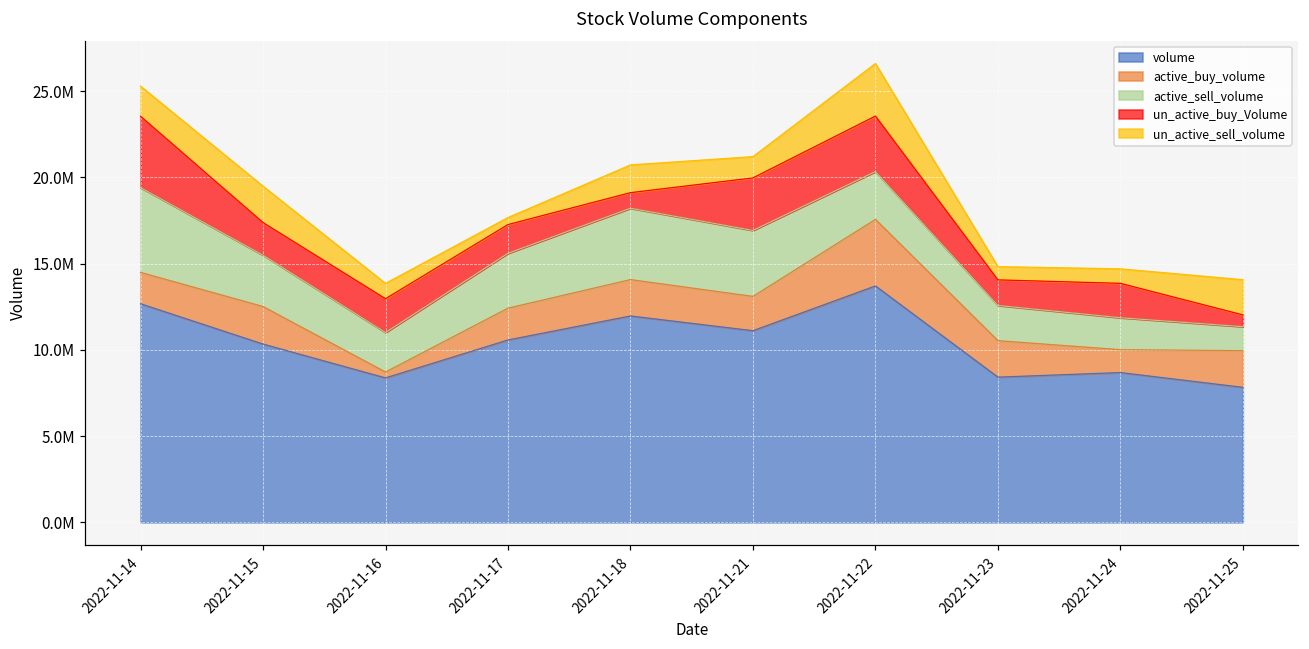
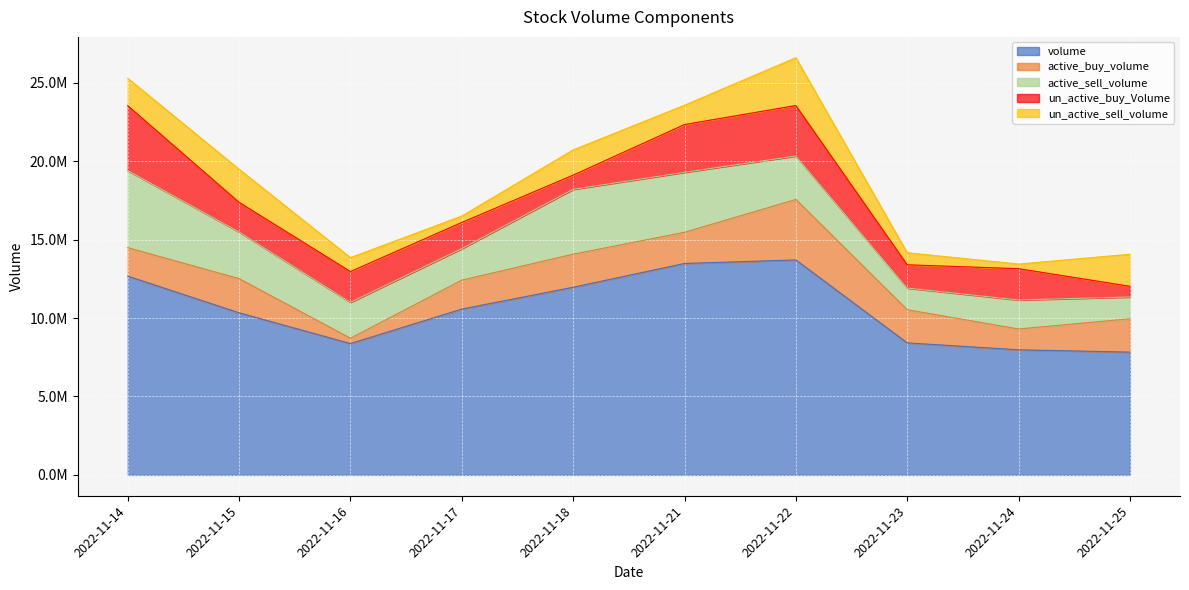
active_sell_volume, 2022-11-17: 3200000 -> 2000000
volume, 2022-11-21: 11100000 -> 13500000
active_sell_volume, 2022-11-23: 2000000 -> 1400000
volume, 2022-11-24: 8700000 -> 8000000
un_active_sell_volume, 2022-11-24: 800000 -> 300000
